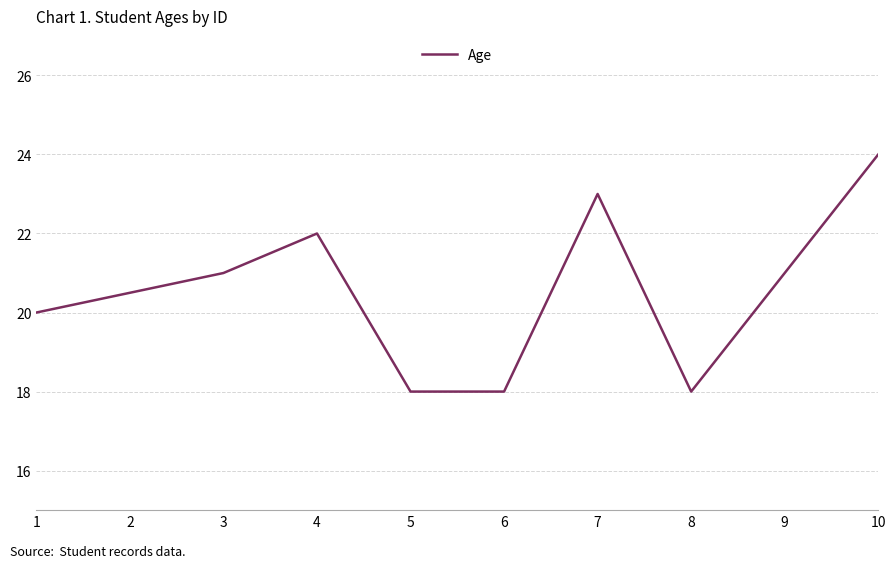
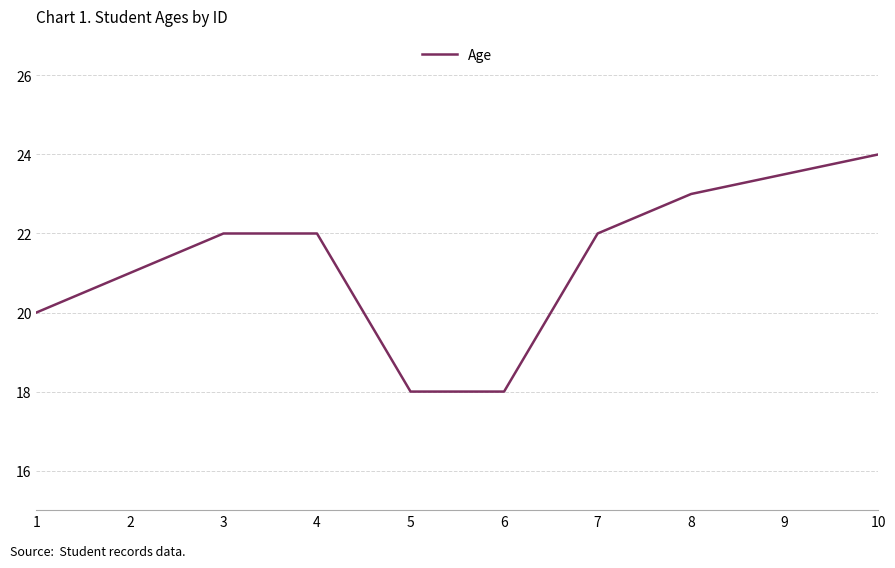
3: 21 -> 22
7: 23 -> 22
8: 18 -> 23
